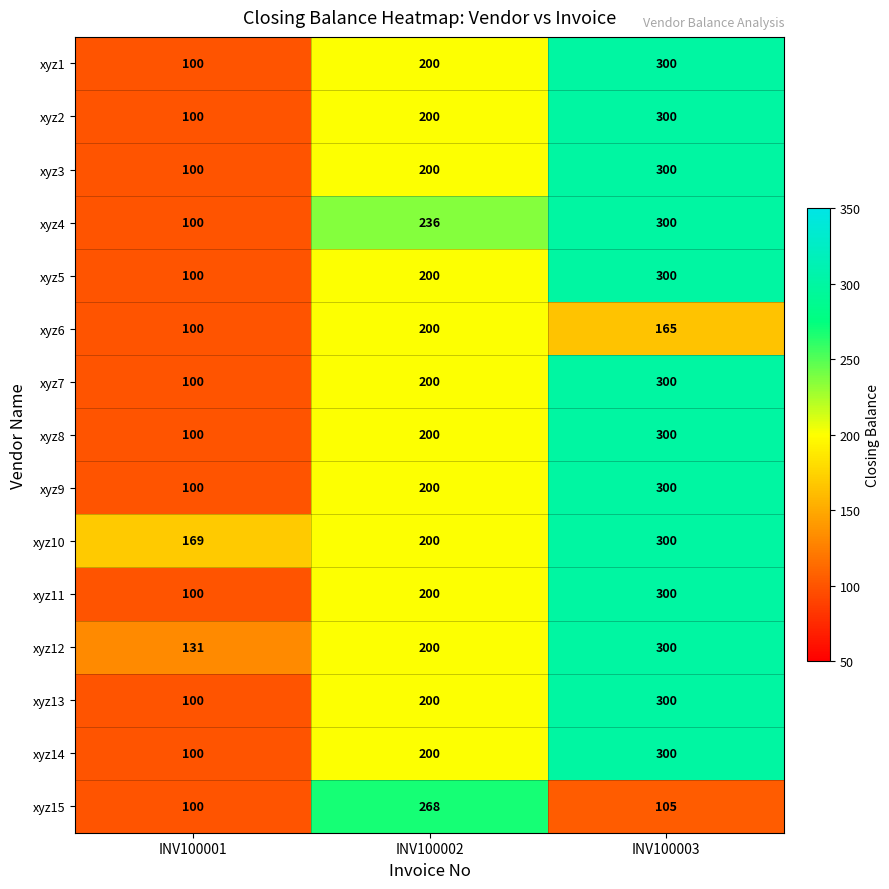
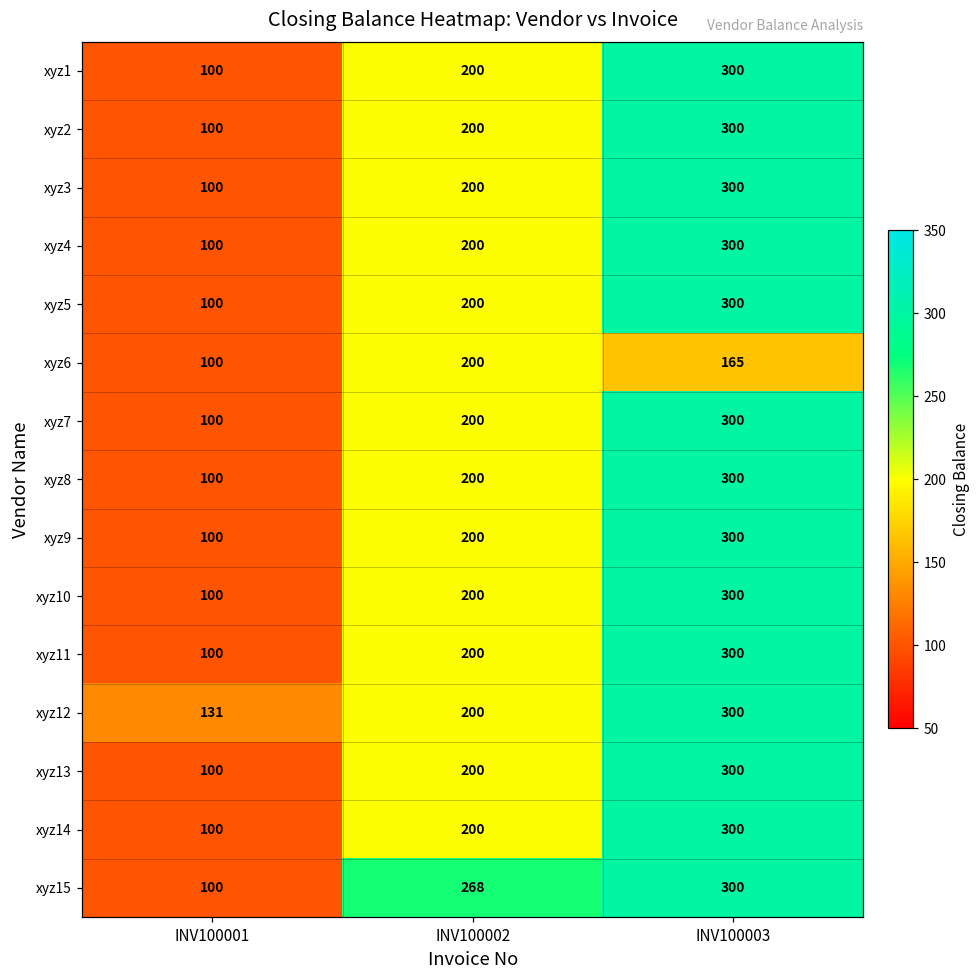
xyz4, INV100002: 236 -> 200
xyz10, INV100001: 169 -> 100
xyz15, INV100003: 105 -> 300
